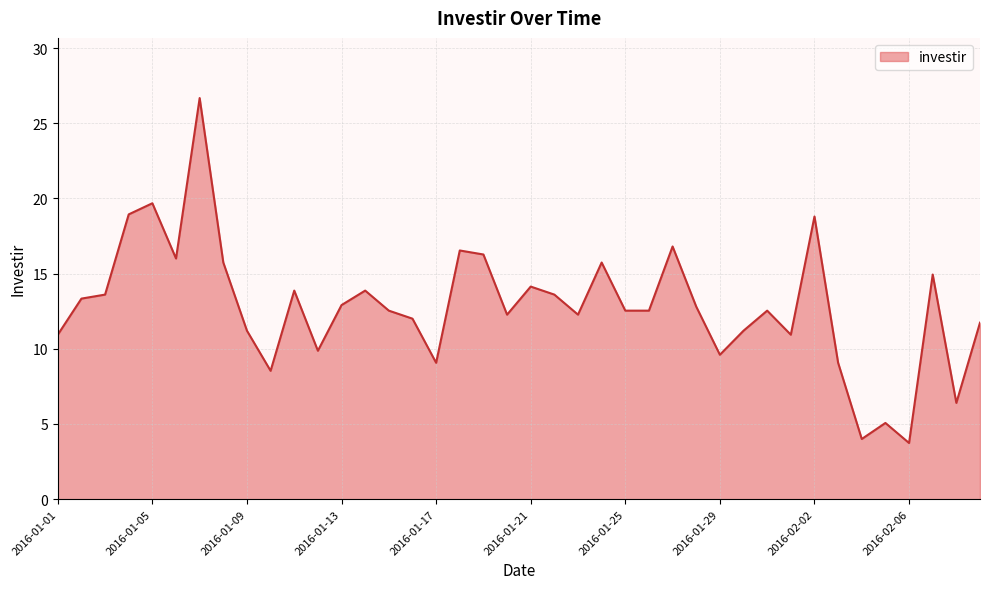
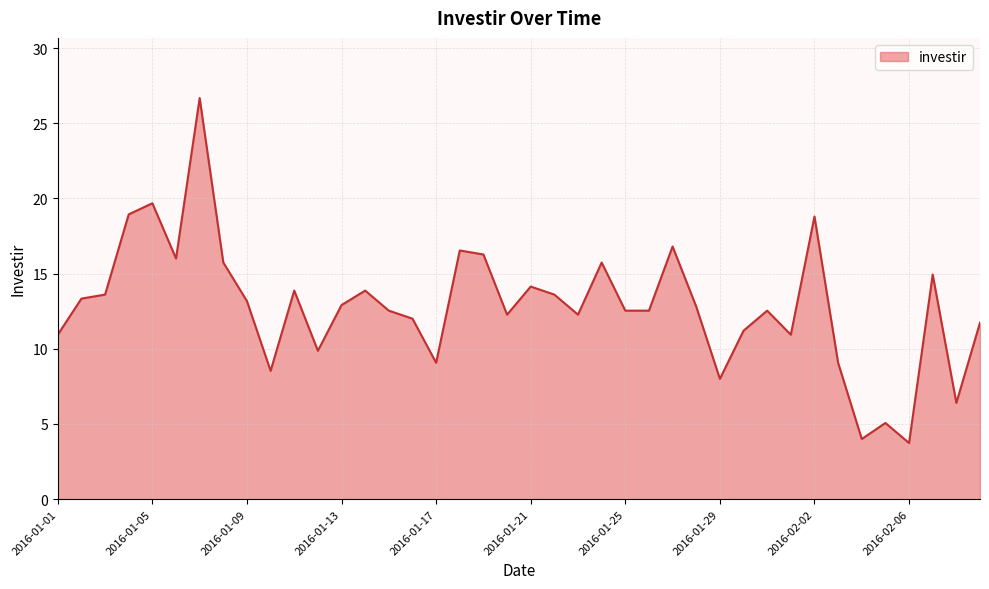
2016-01-09: 11.2 -> 13.2
2016-01-29: 9.6 -> 8.0
